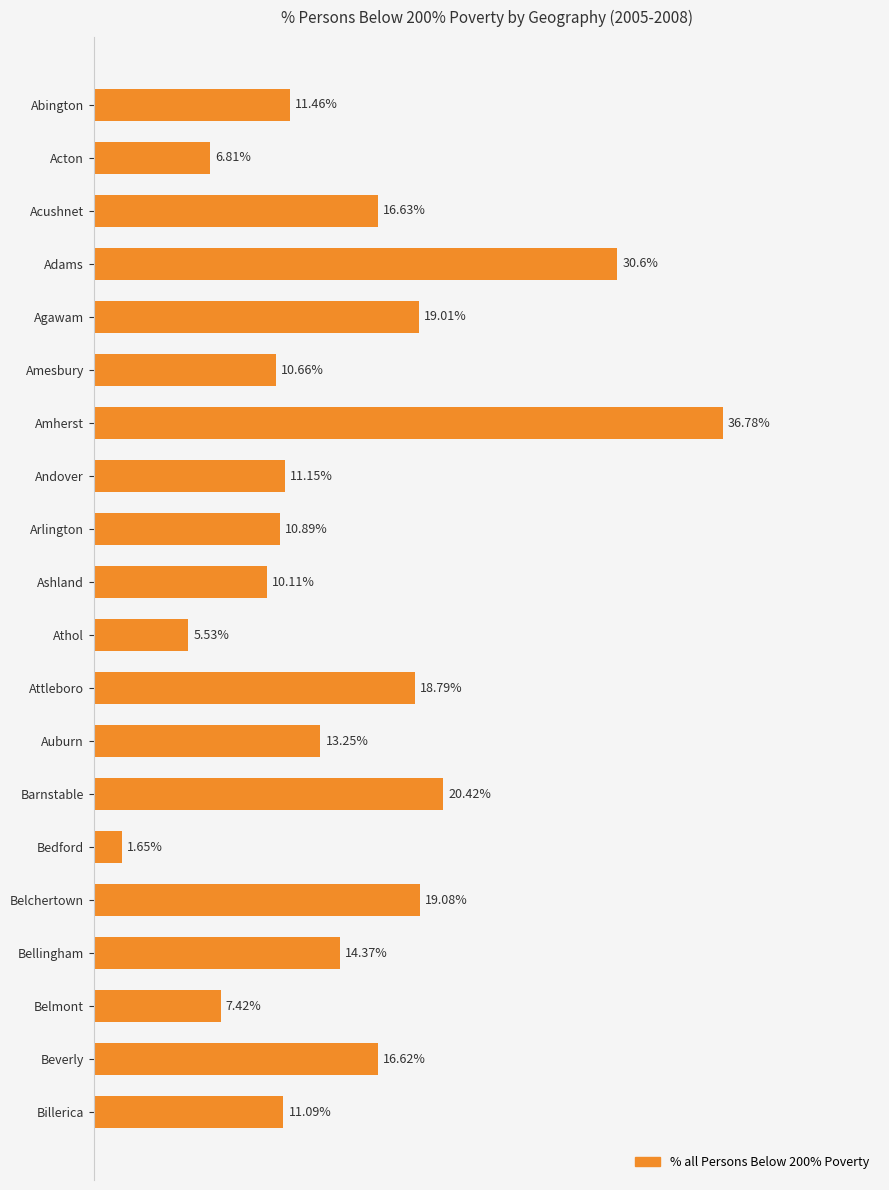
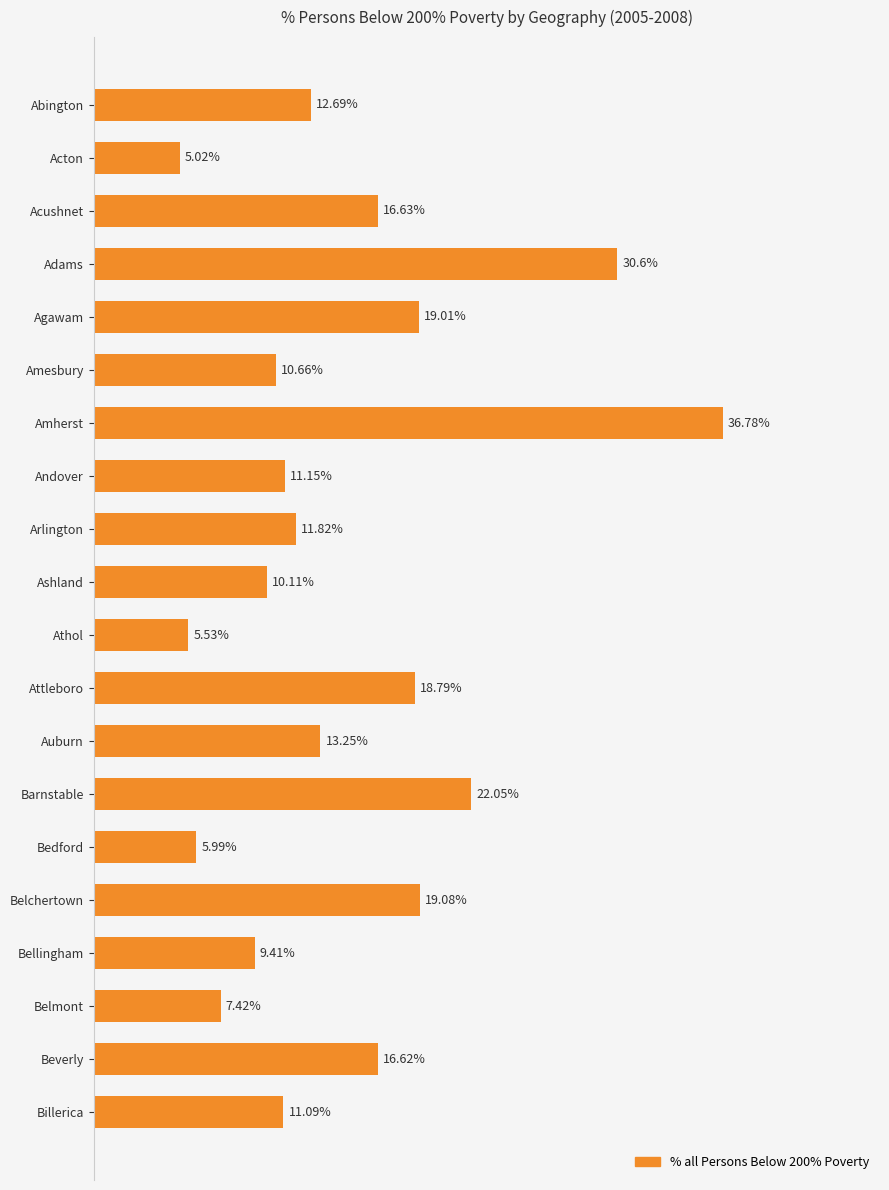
Abington: 11.46% -> 12.69%
Acton: 6.81% -> 5.02%
Arlington: 10.89% -> 11.82%
Barnstable: 20.42% -> 22.05%
Bedford: 1.65% -> 5.99%
Bellingham: 14.37% -> 9.41%
